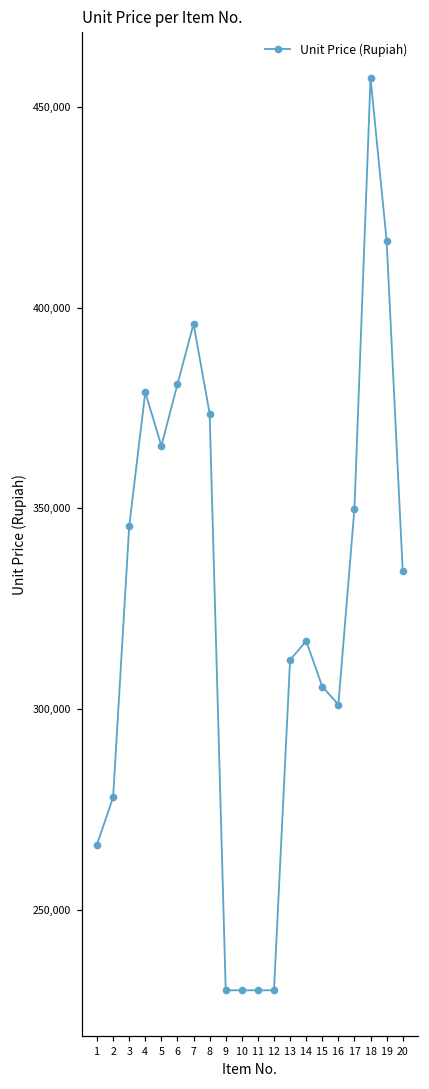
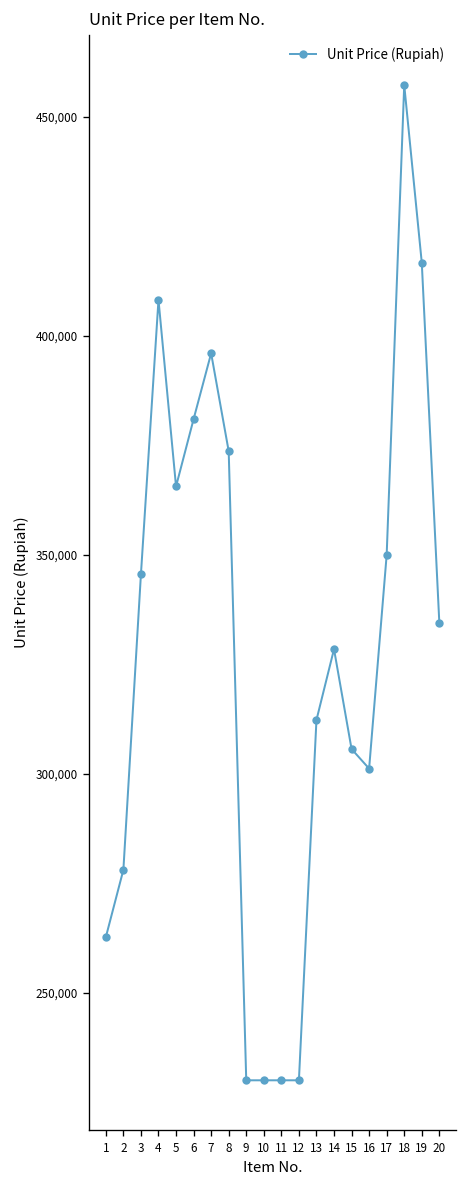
1: 266,000 -> 263,000
4: 379,000 -> 408,000
14: 317,000 -> 328,000
